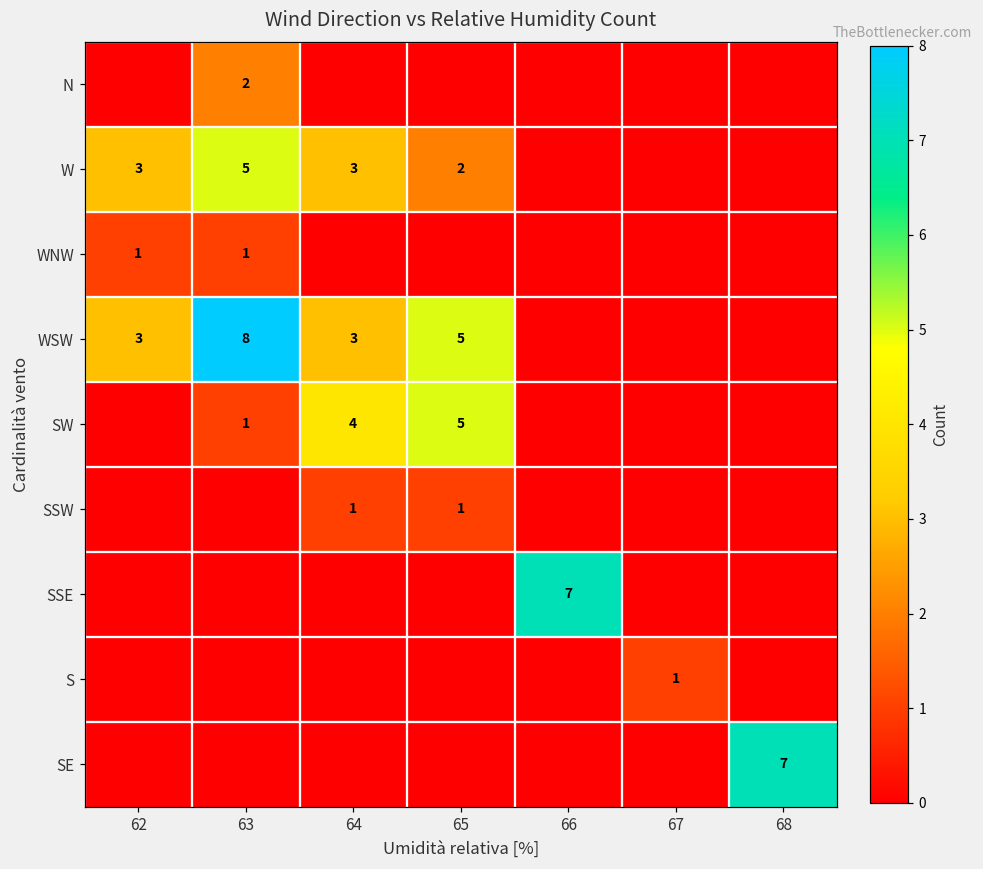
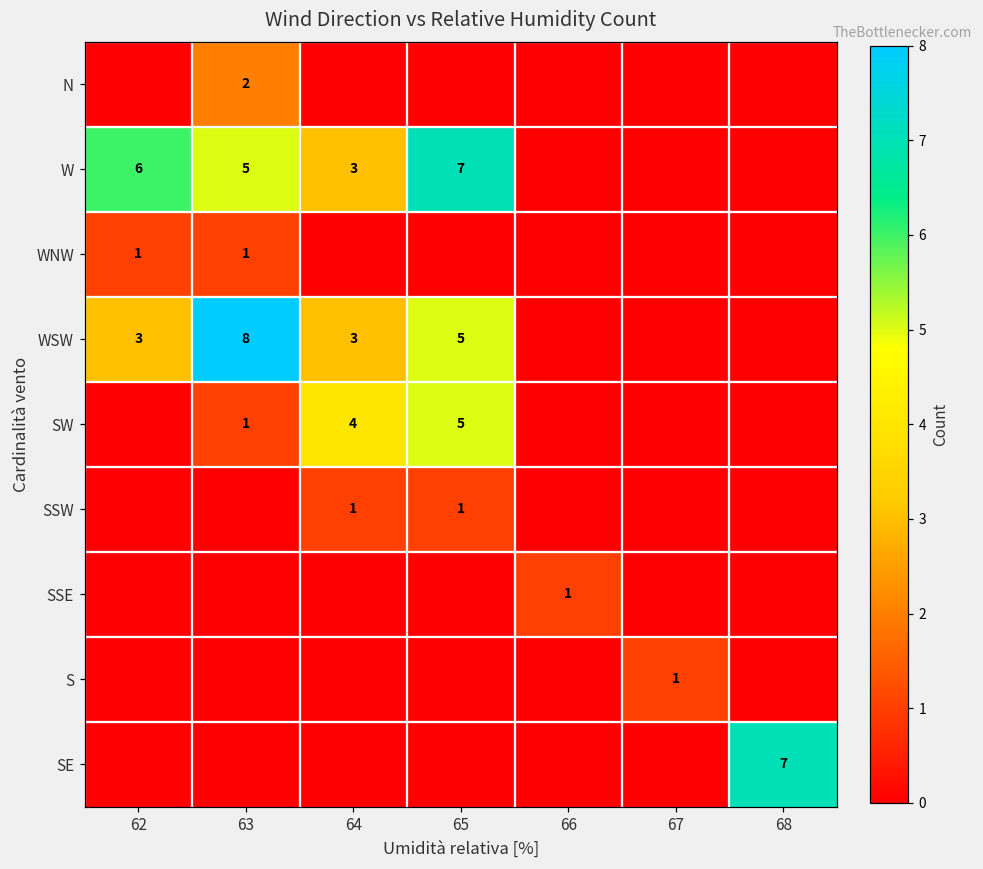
W, 62: 3 -> 6
W, 65: 2 -> 7
SSE, 66: 7 -> 1
